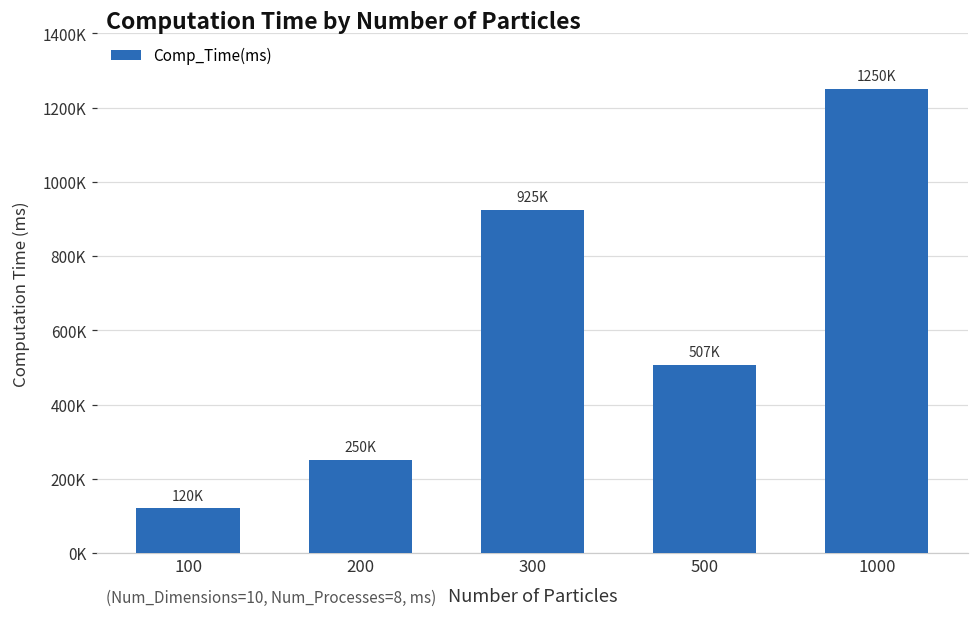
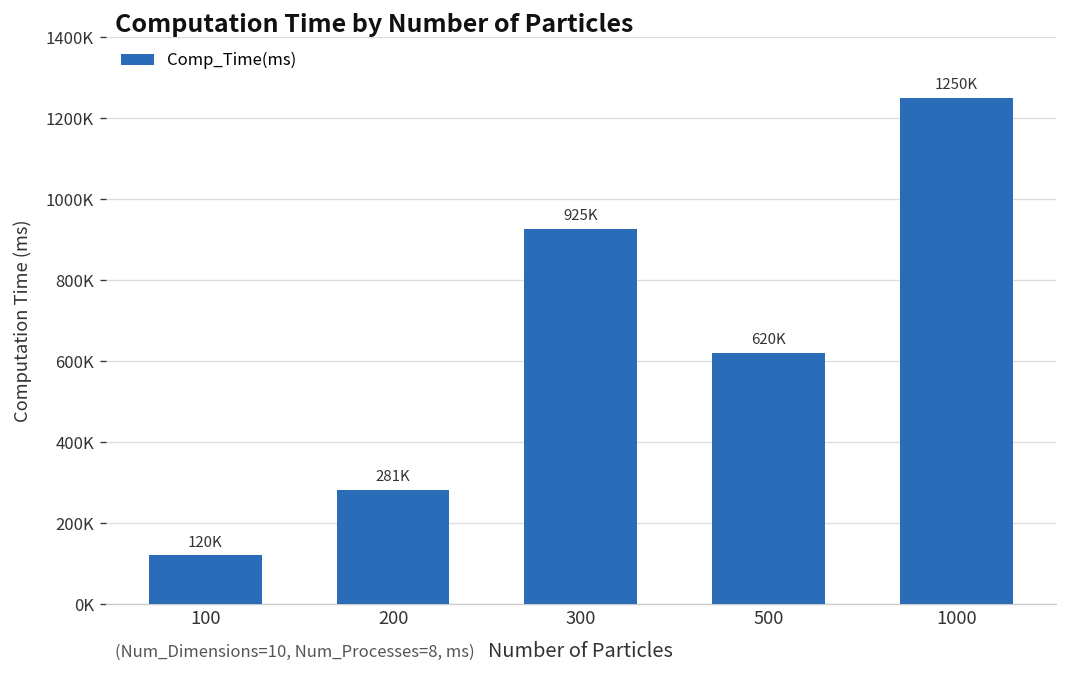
200: 250K -> 281K
500: 507K -> 620K
